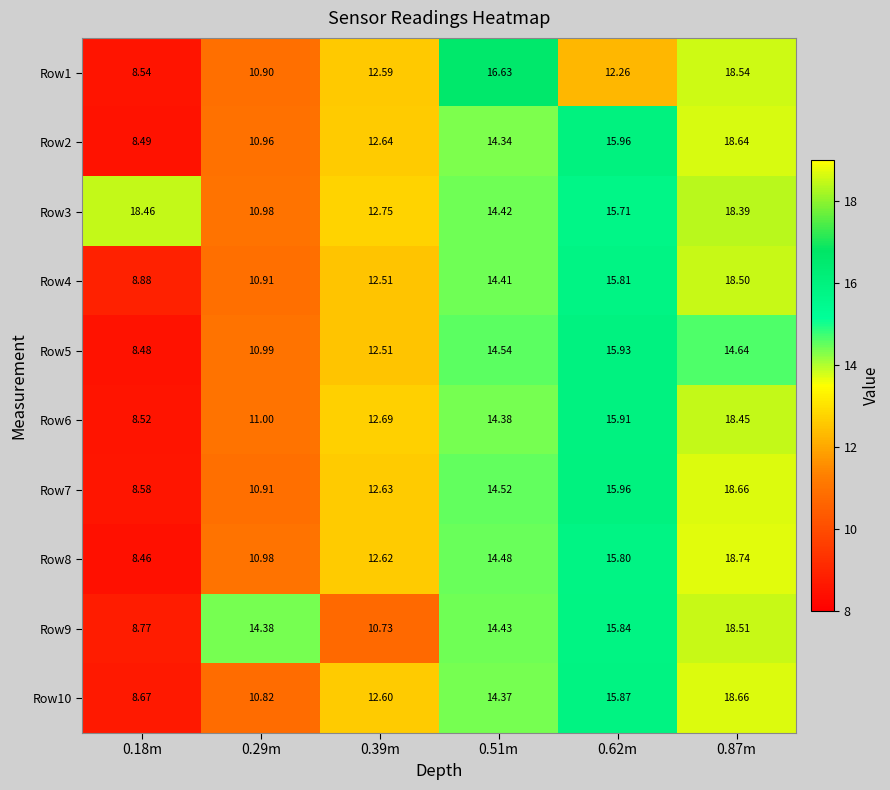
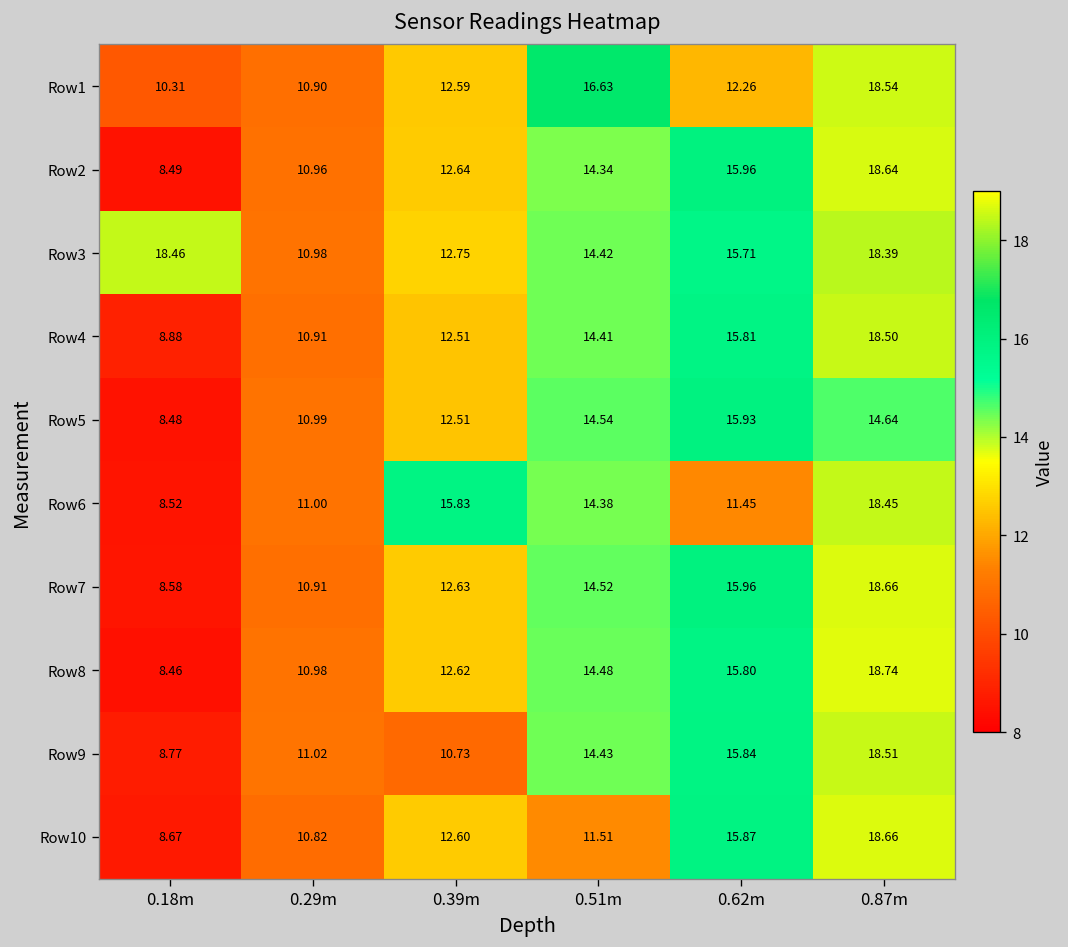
Row1, 0.18m: 8.54 -> 10.31
Row6, 0.39m: 12.69 -> 15.83
Row6, 0.62m: 15.91 -> 11.45
Row9, 0.29m: 14.38 -> 11.02
Row10, 0.51m: 14.37 -> 11.51
